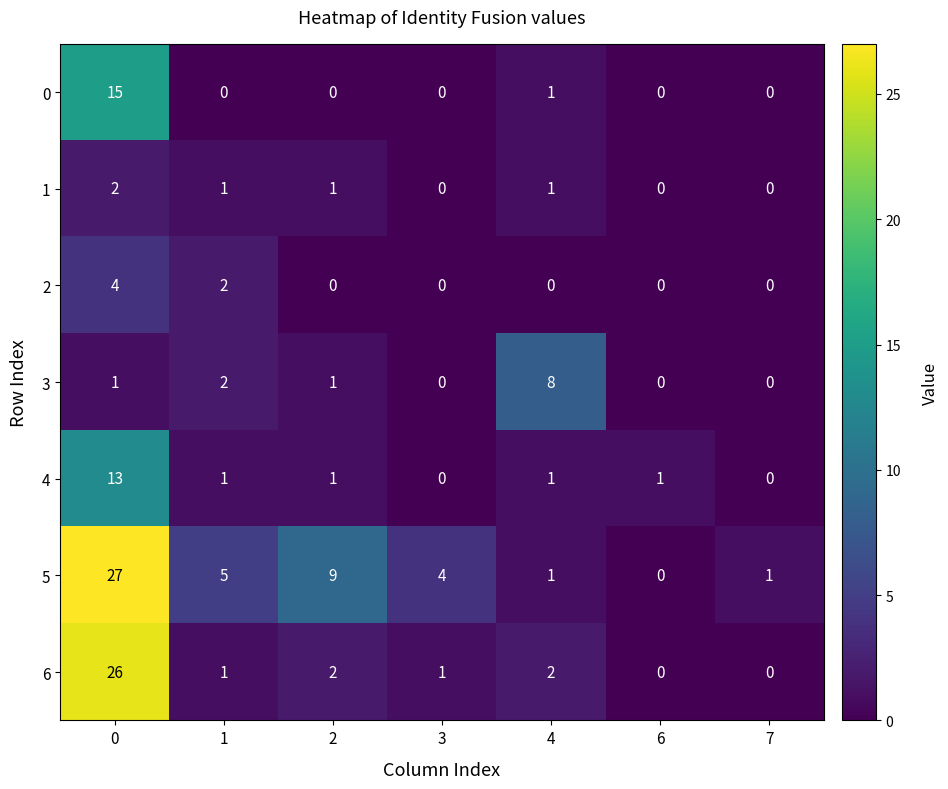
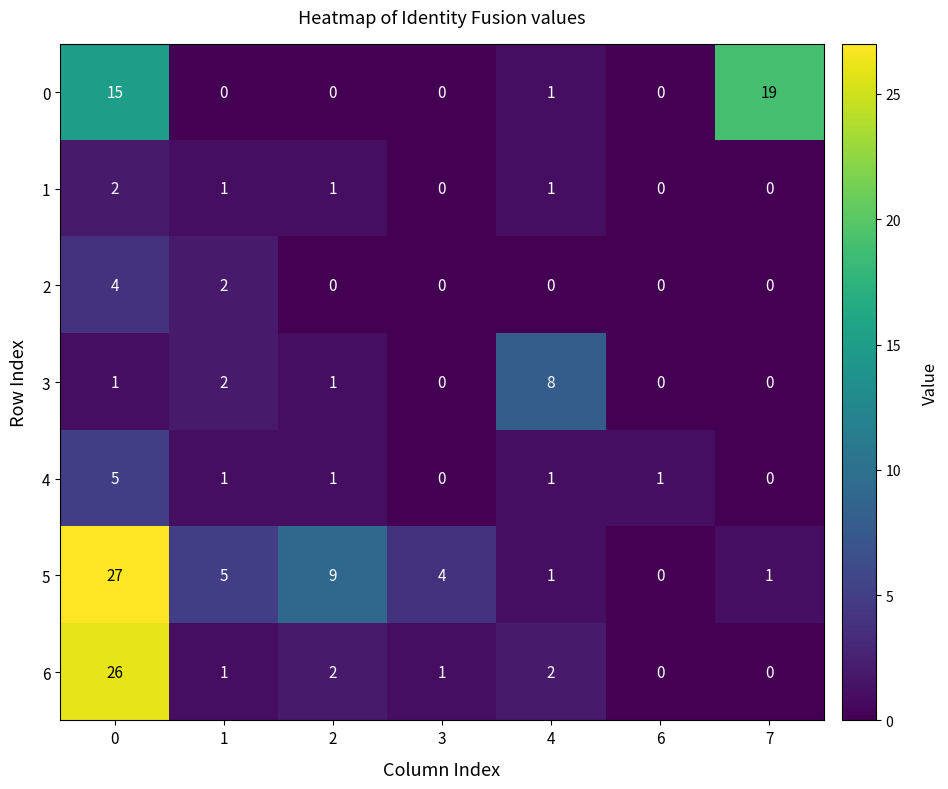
0, 7: 0 -> 19
4, 0: 13 -> 5
